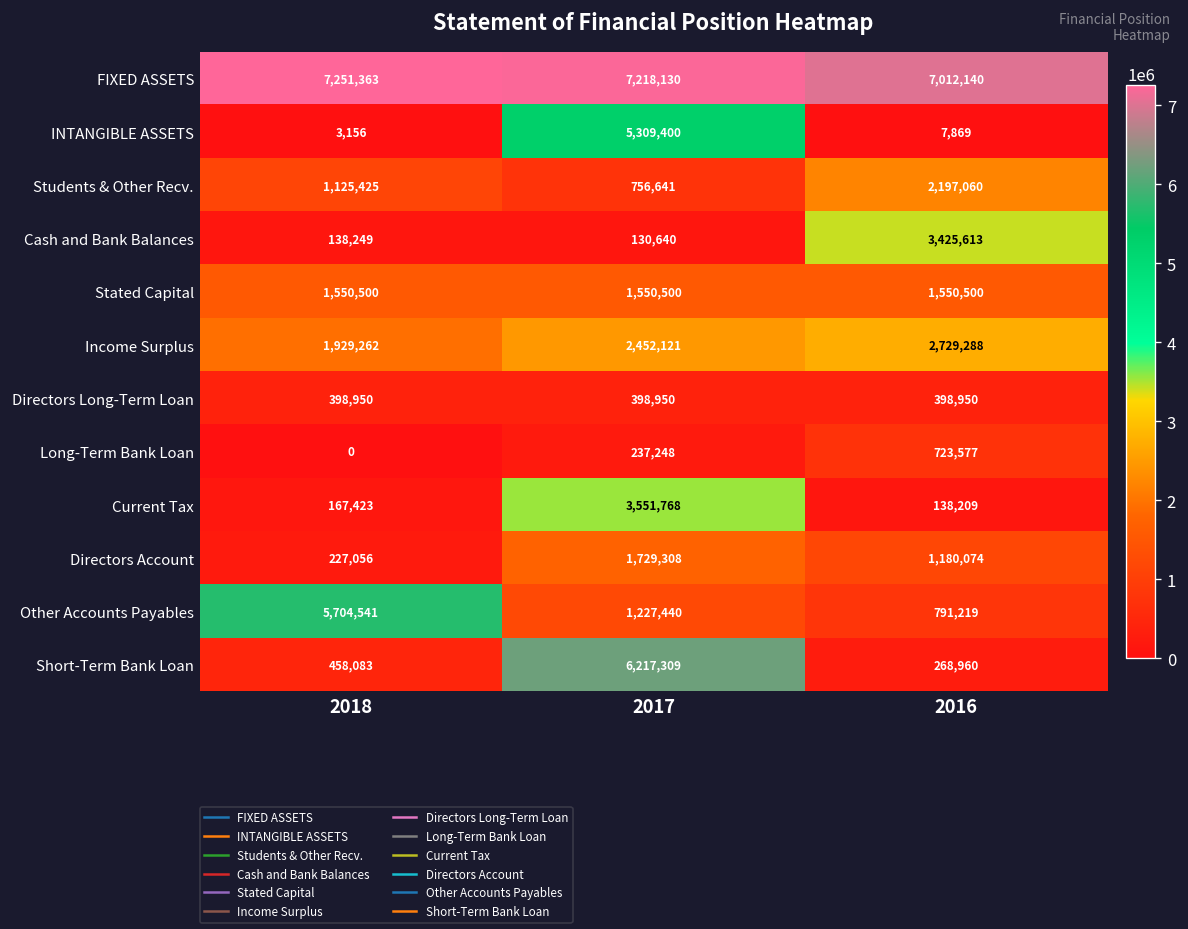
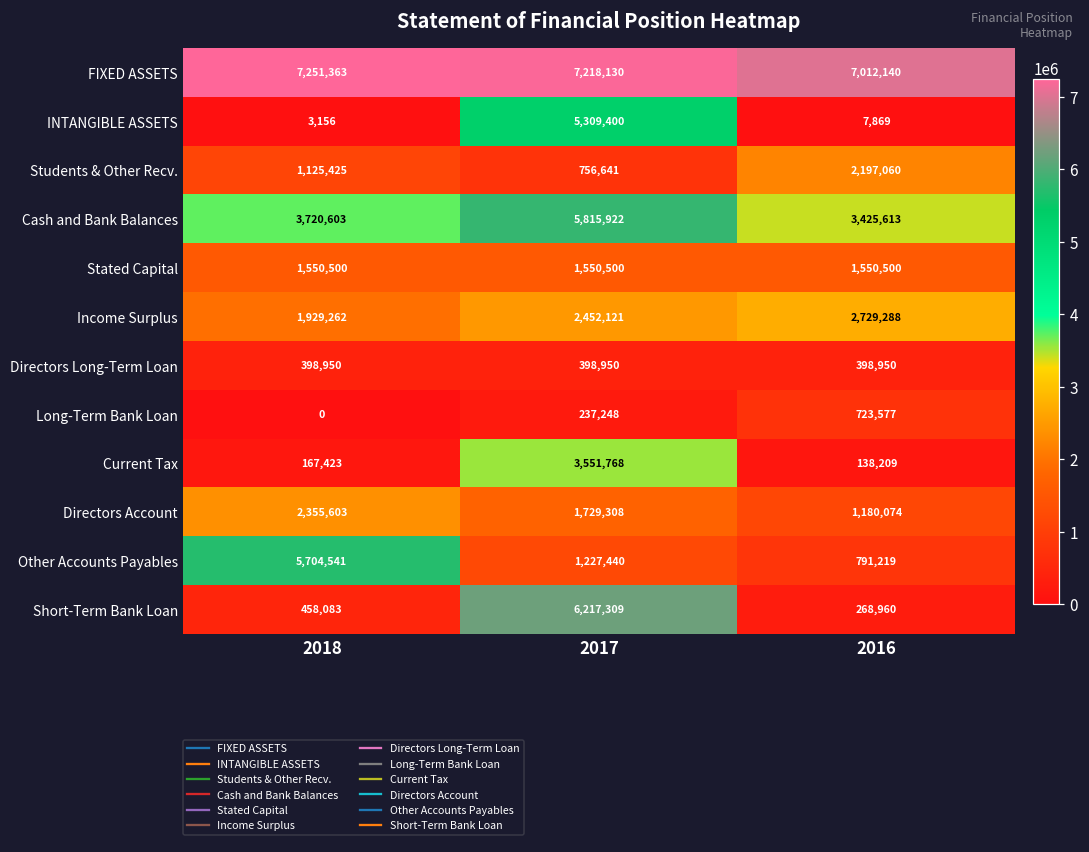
Cash and Bank Balances, 2018: 138,249 -> 3,720,603
Cash and Bank Balances, 2017: 130,640 -> 5,815,922
Directors Account, 2018: 227,056 -> 2,355,603
